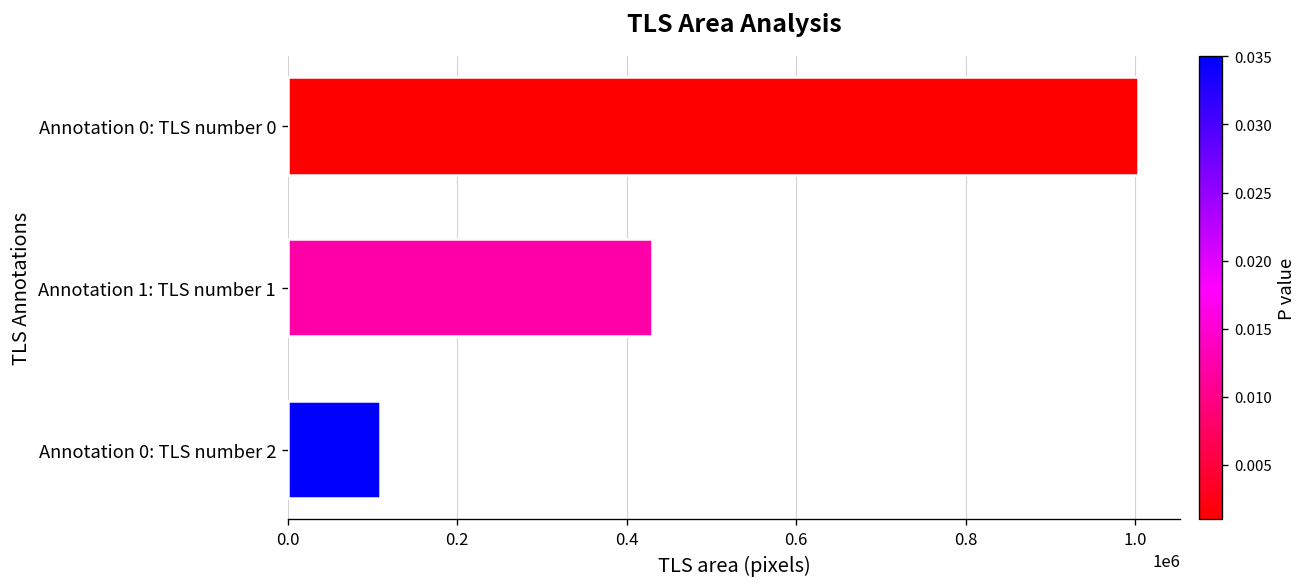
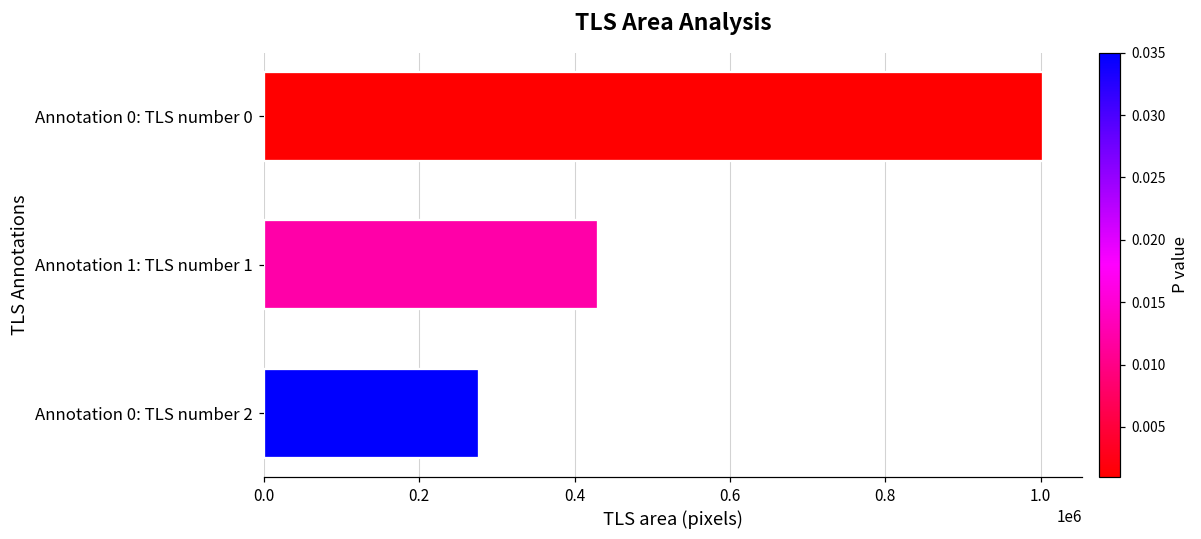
Annotation 0: TLS number 2: 110000 -> 280000
